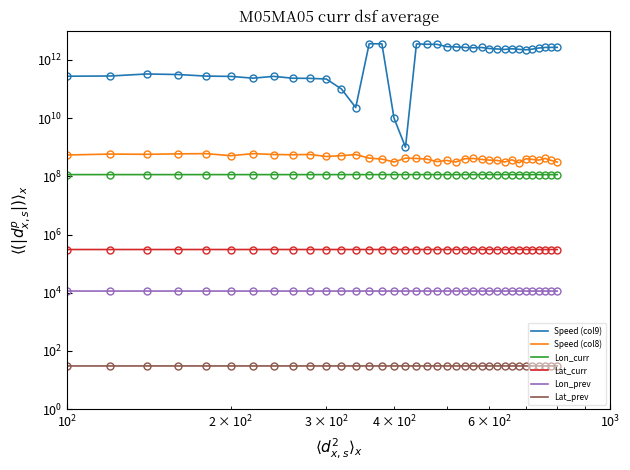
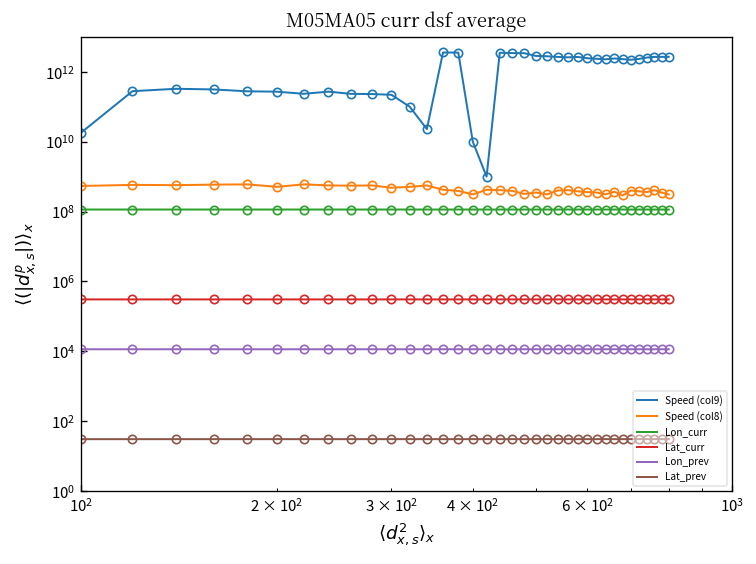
Speed (col9), 10^2: 300000000000 -> 20000000000
